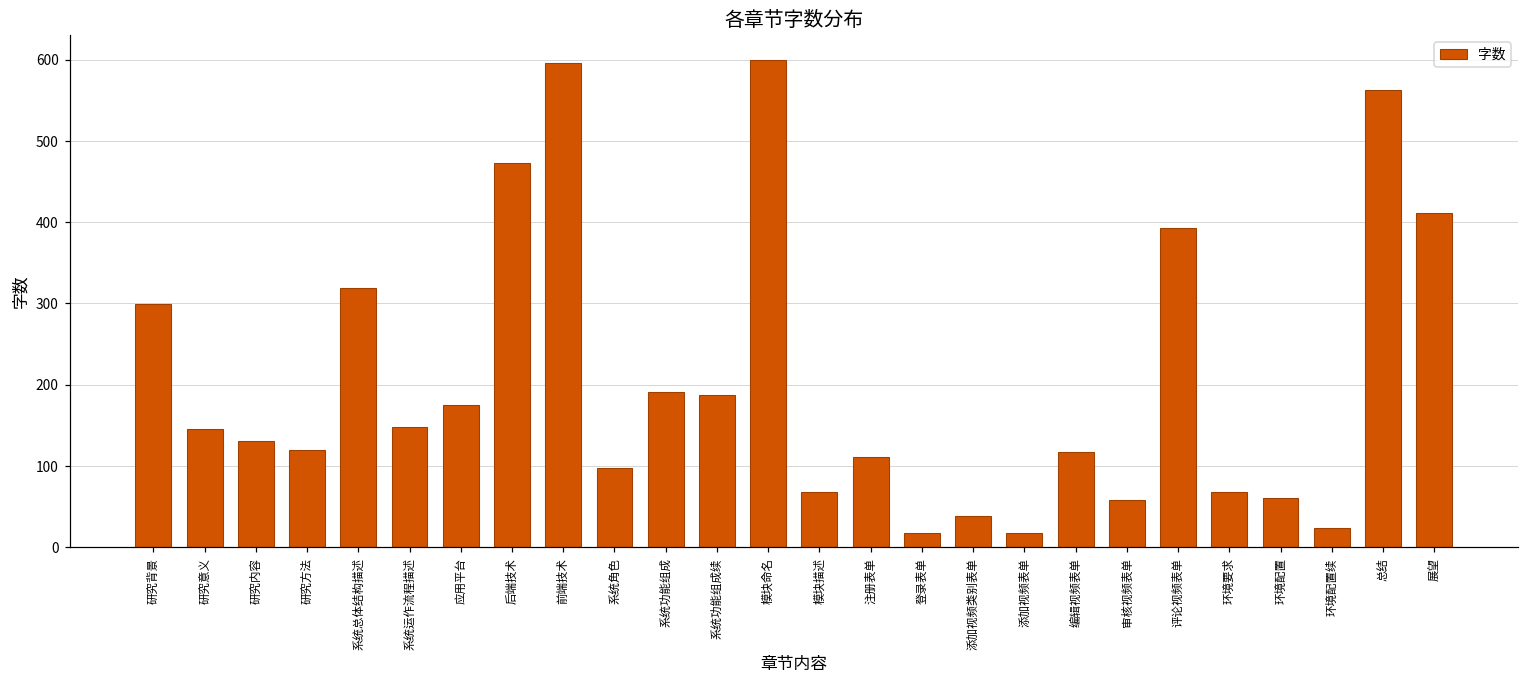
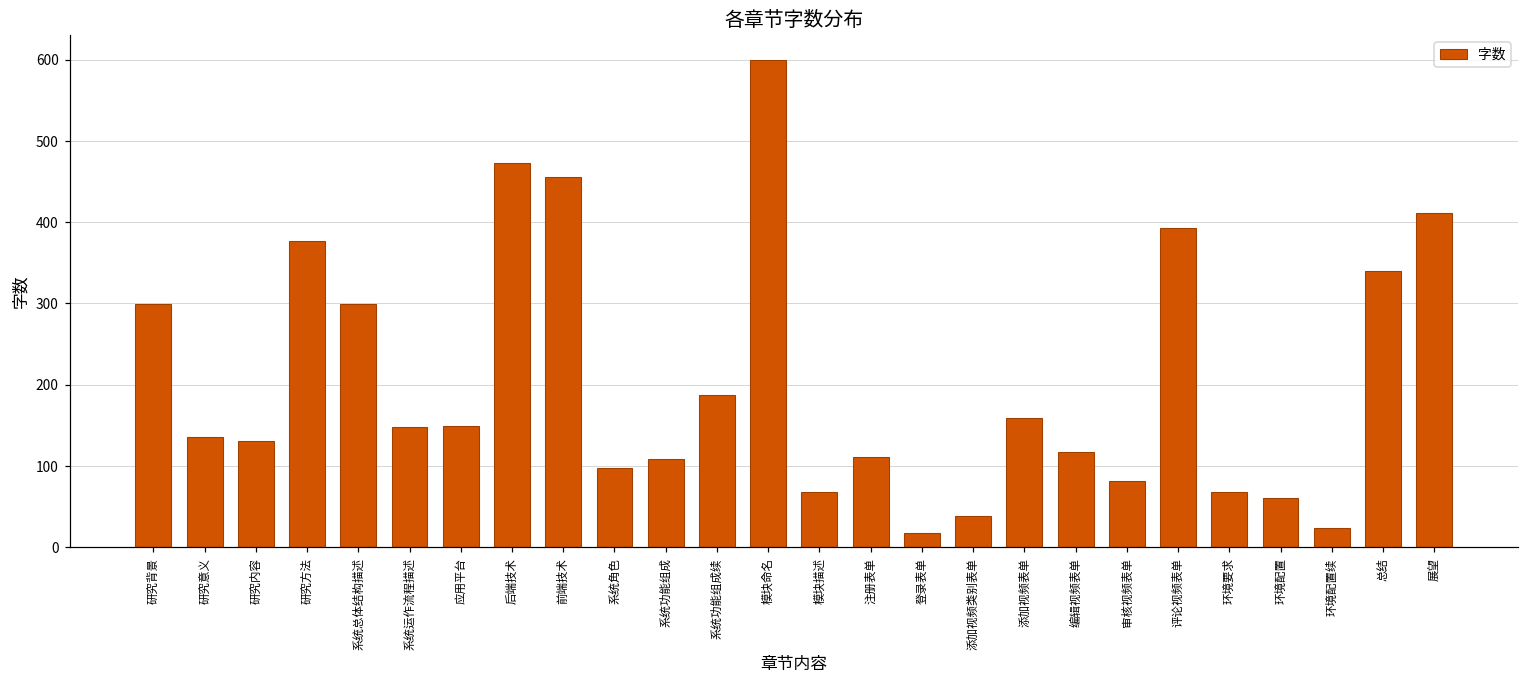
研究意义: 150 -> 140
研究方法: 120 -> 380
系统总体结构描述: 320 -> 300
应用平台: 180 -> 150
前端技术: 600 -> 460
系统功能组成: 190 -> 110
添加视频表单: 20 -> 160
审核视频表单: 60 -> 80
总结: 560 -> 340
